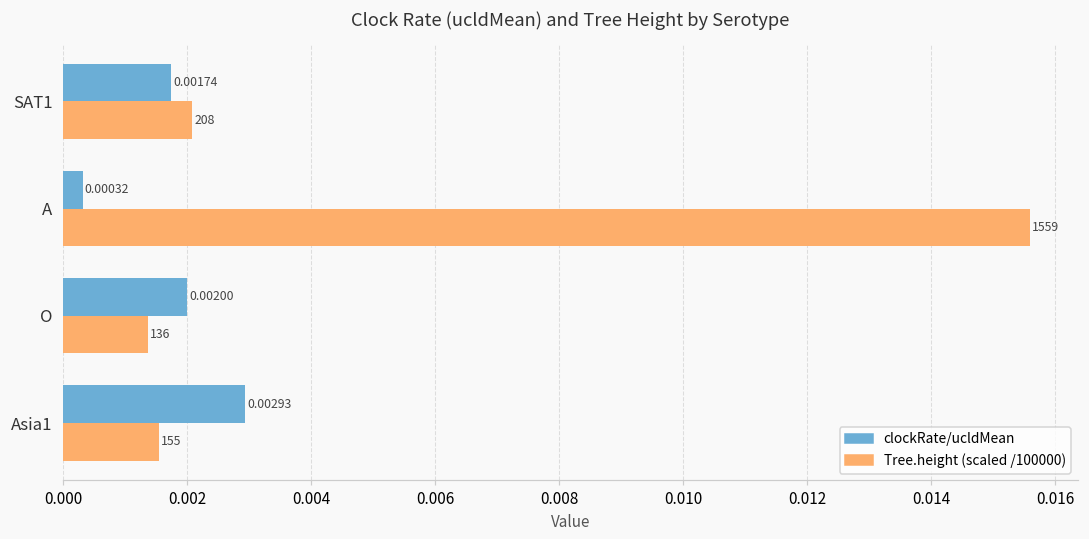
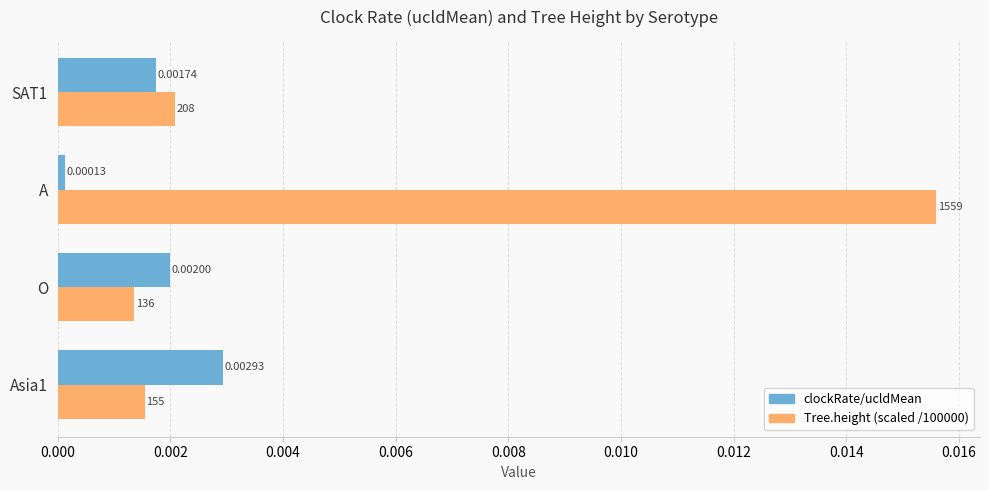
clockRate/ucldMean, A: 0.00032 -> 0.00013
